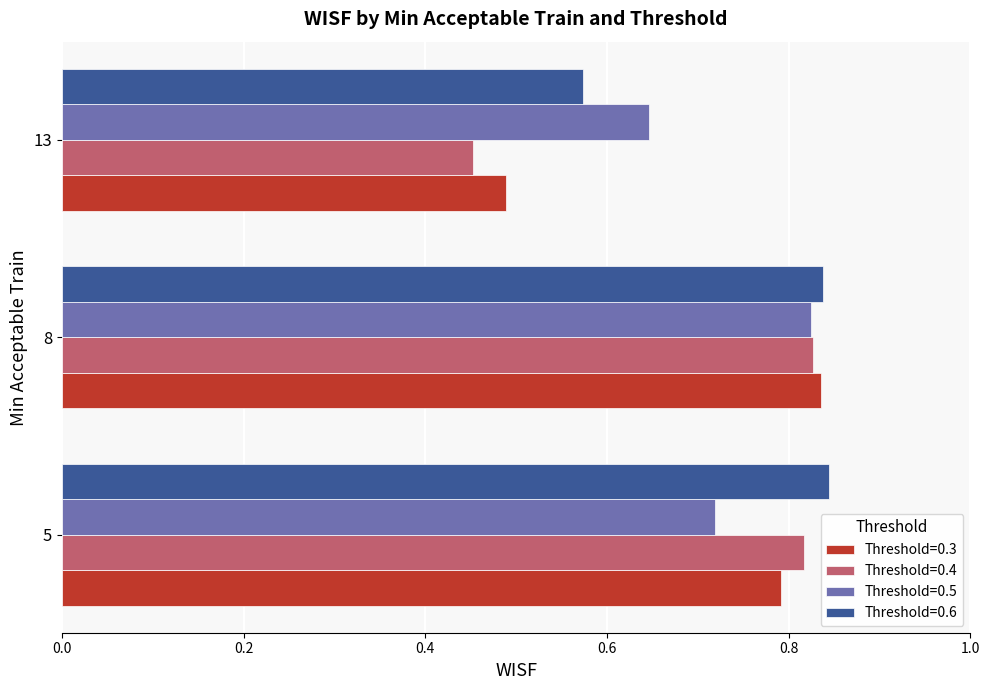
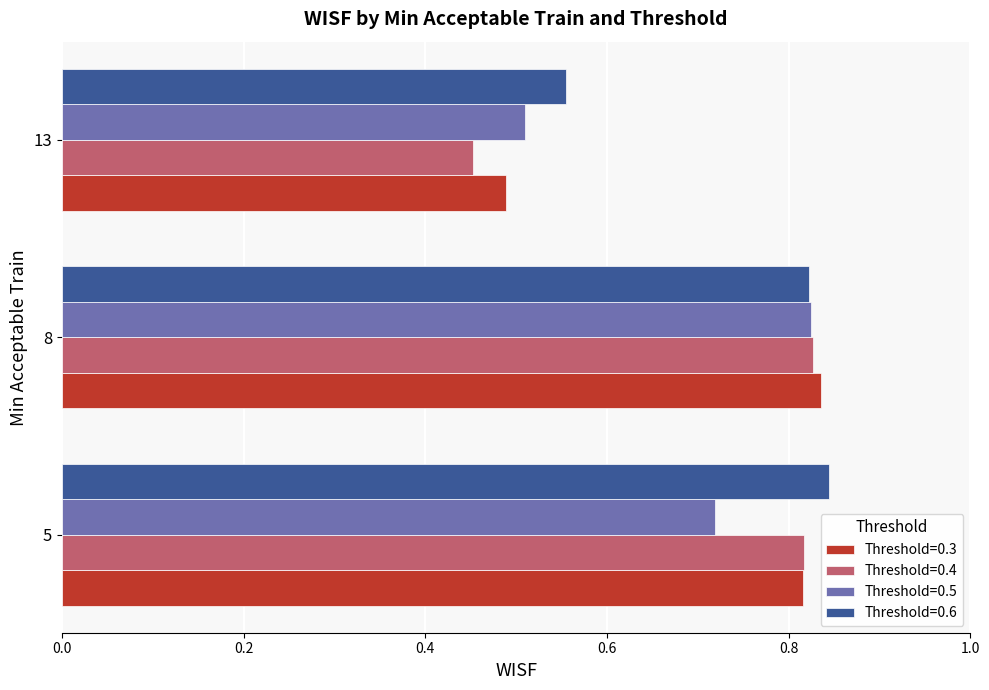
Threshold=0.6, 13: 0.57 -> 0.55
Threshold=0.5, 13: 0.65 -> 0.51
Threshold=0.6, 8: 0.84 -> 0.82
Threshold=0.3, 5: 0.79 -> 0.82
